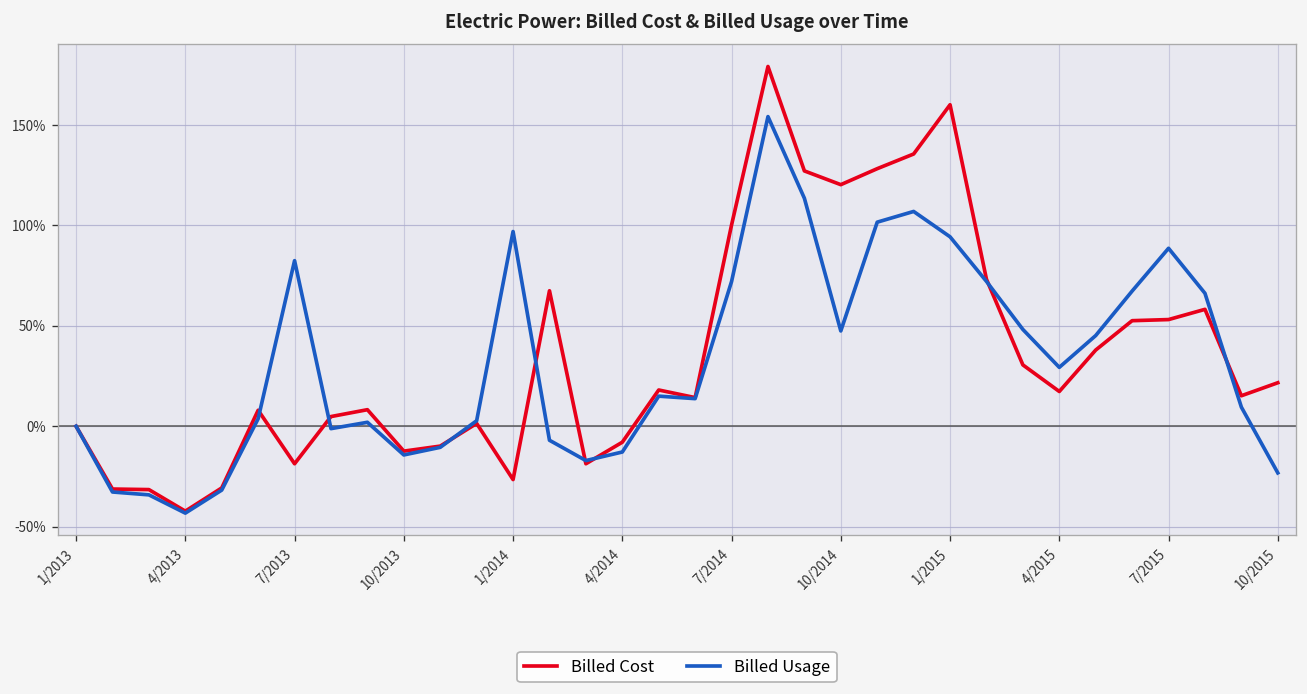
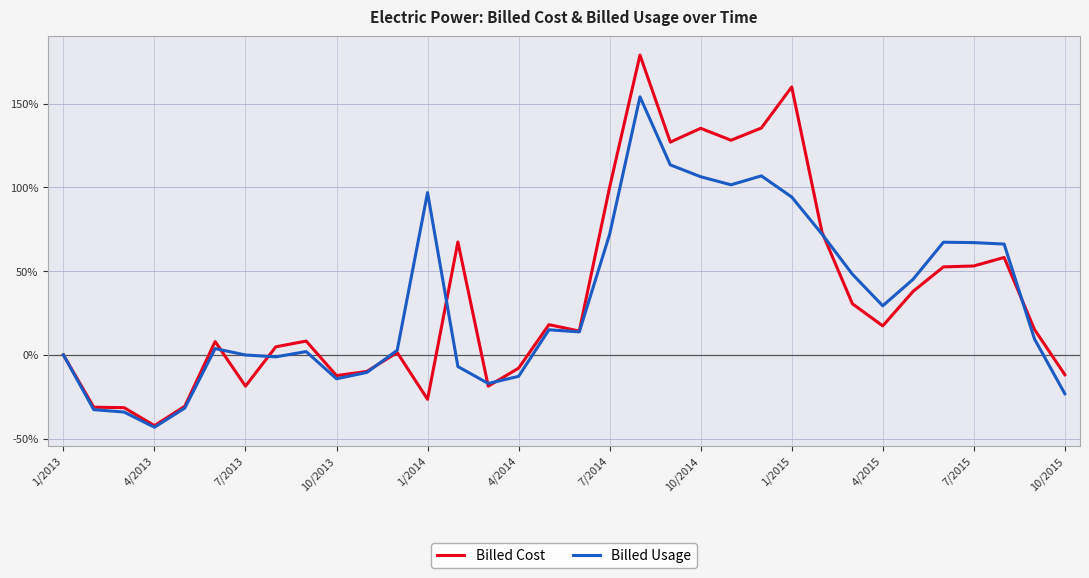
Billed Usage, 7/2013: 82% -> 0%
Billed Cost, 10/2014: 120% -> 135%
Billed Usage, 10/2014: 47% -> 106%
Billed Usage, 7/2015: 89% -> 67%
Billed Cost, 10/2015: 22% -> -12%
